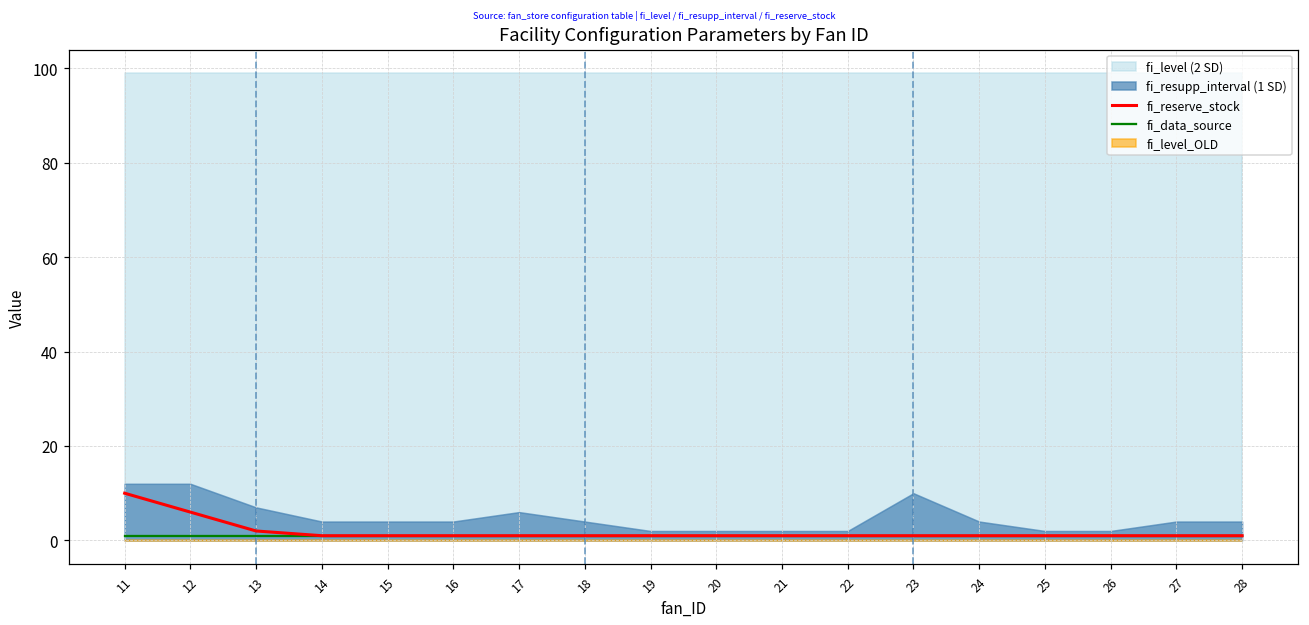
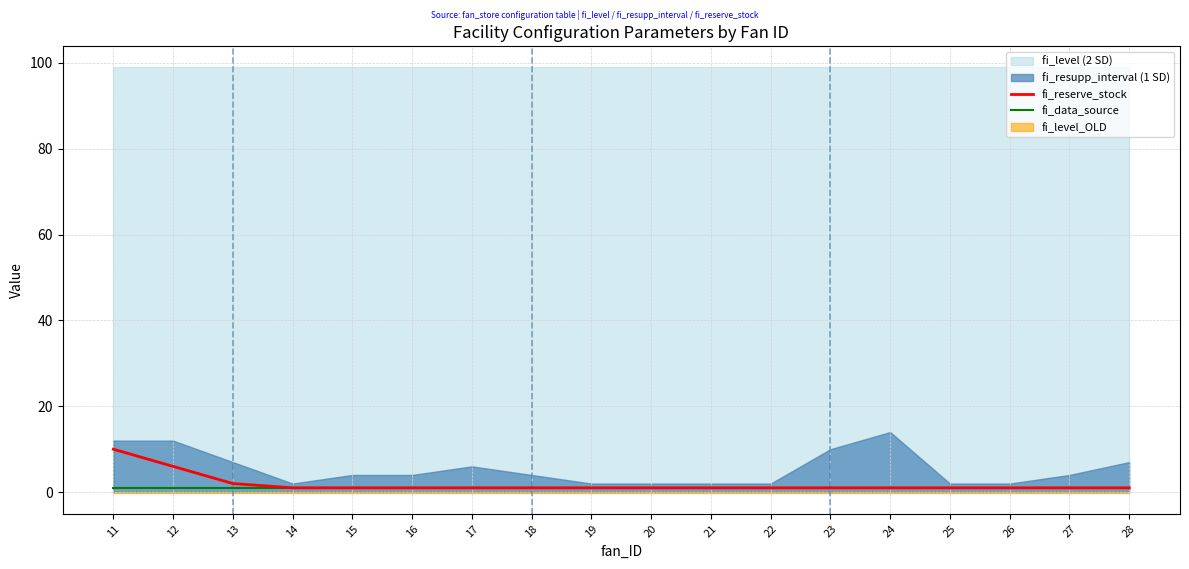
fi_resupp_interval (1 SD), 14: 4 -> 2
fi_resupp_interval (1 SD), 24: 4 -> 14
fi_resupp_interval (1 SD), 28: 4 -> 7
